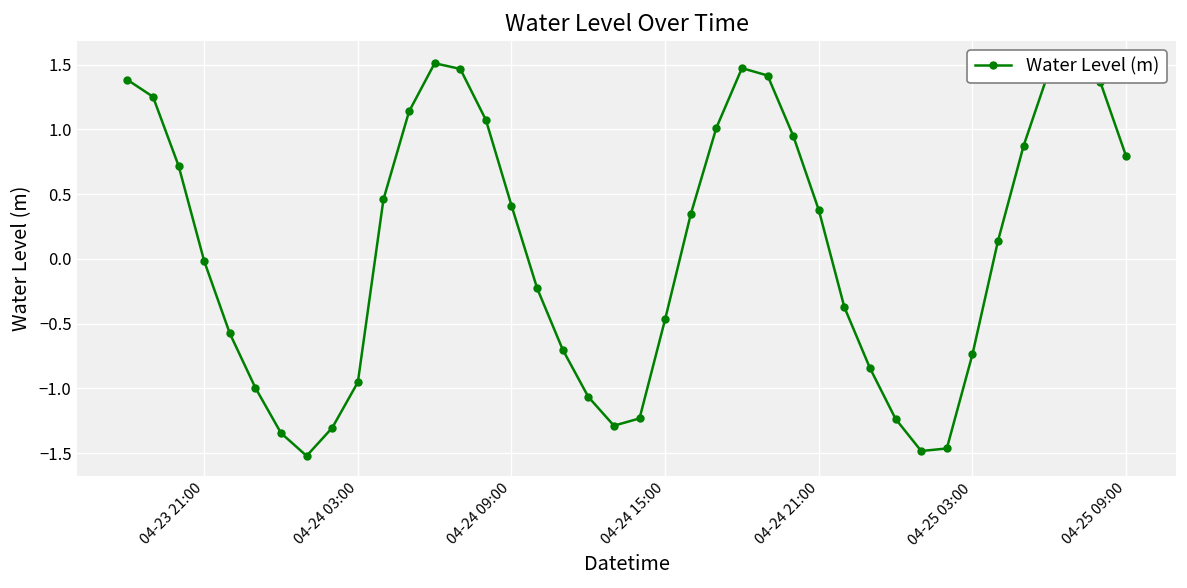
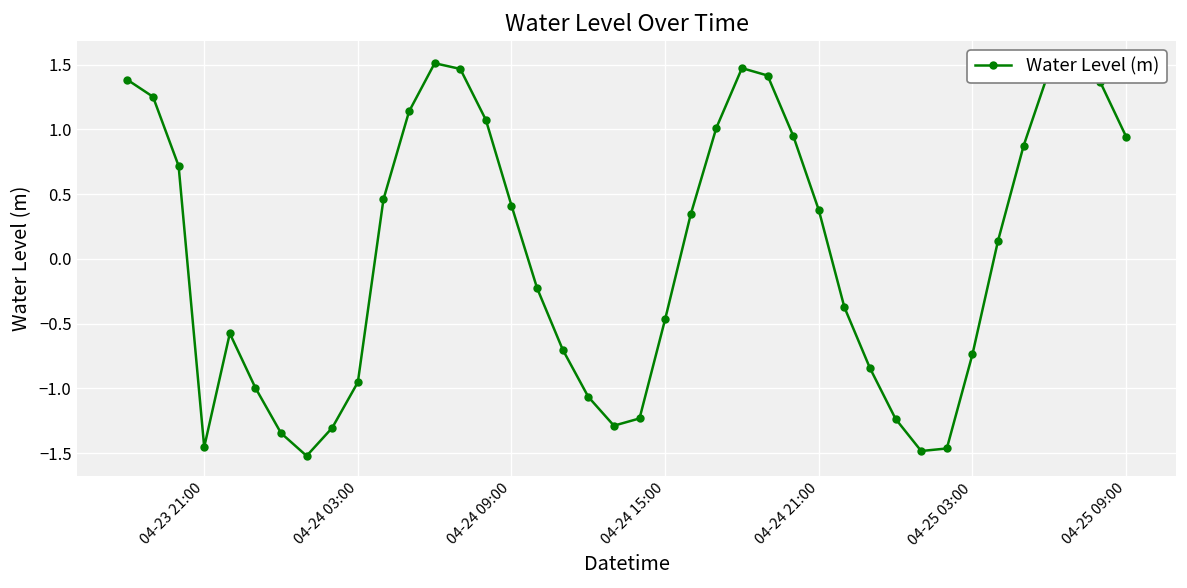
04-23 21:00: -0.02 -> -1.45
04-25 09:00: 0.79 -> 0.94
